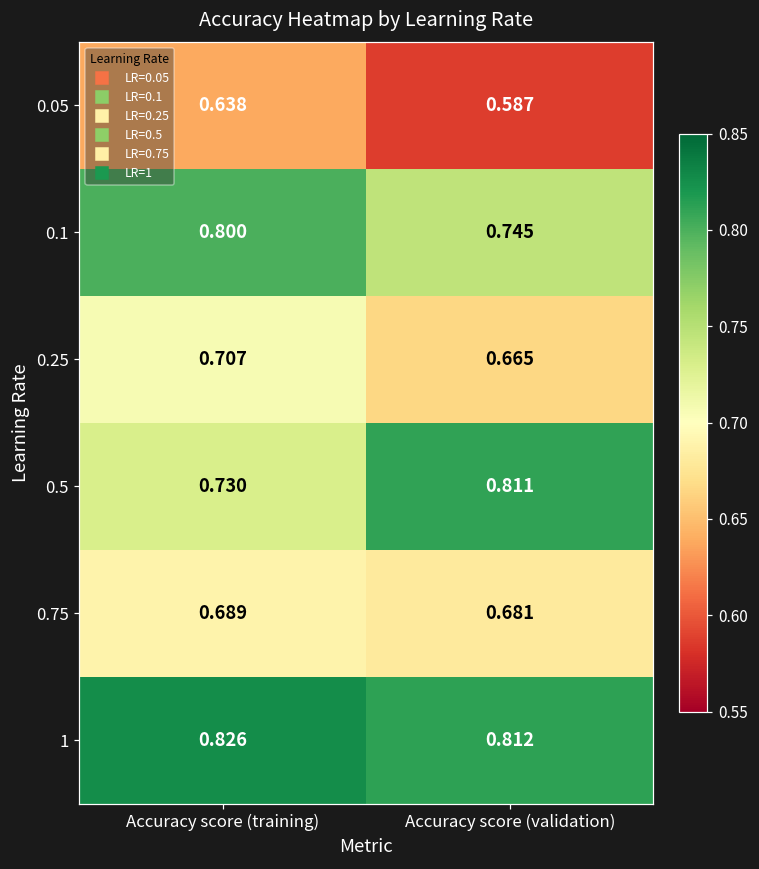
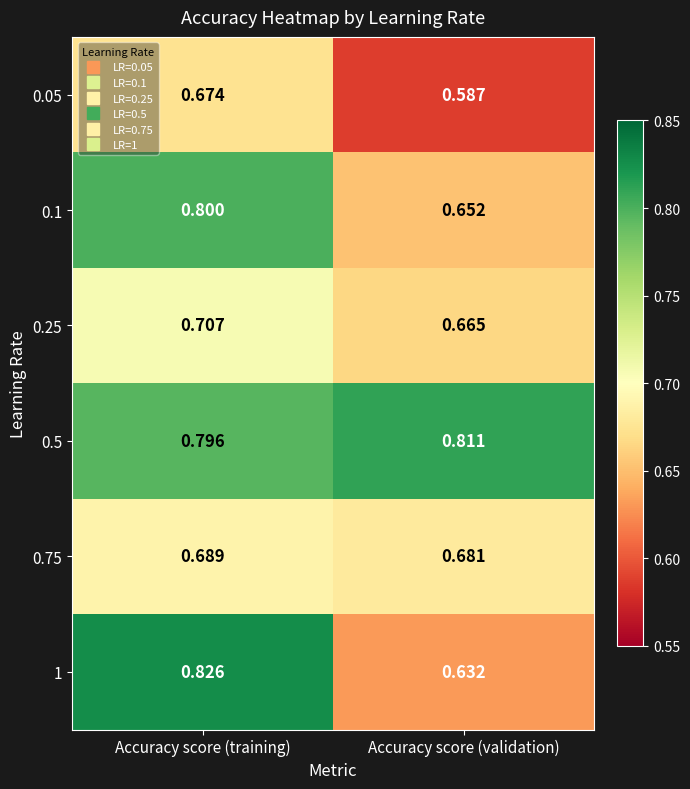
0.05, Accuracy score (training): 0.638 -> 0.674
0.1, Accuracy score (validation): 0.745 -> 0.652
0.5, Accuracy score (training): 0.730 -> 0.796
1, Accuracy score (validation): 0.812 -> 0.632
